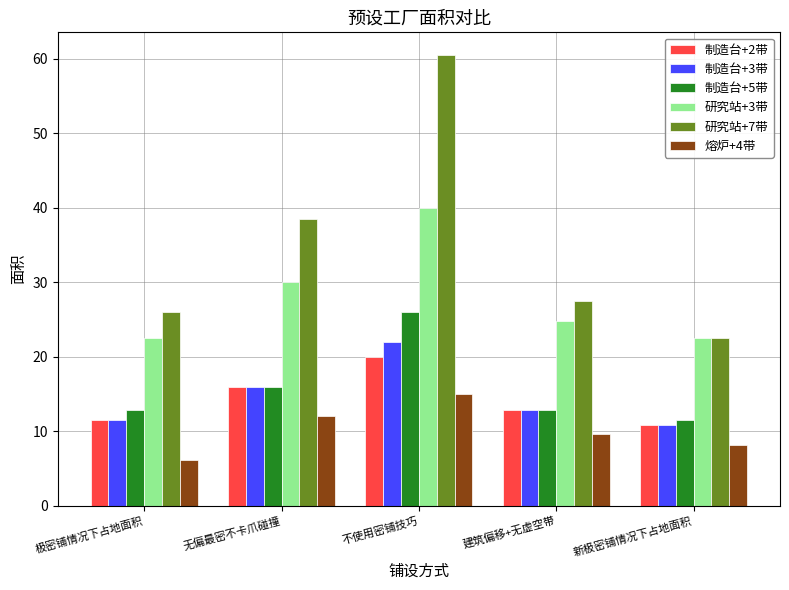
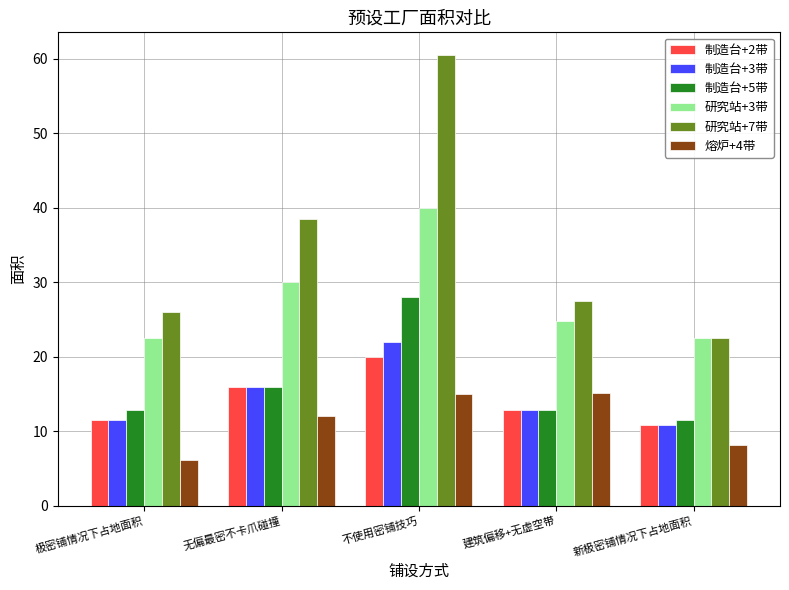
制造台+5带, 不使用密铺技巧: 26 -> 28
熔炉+4带, 建筑偏移+无虚空带: 10 -> 15
